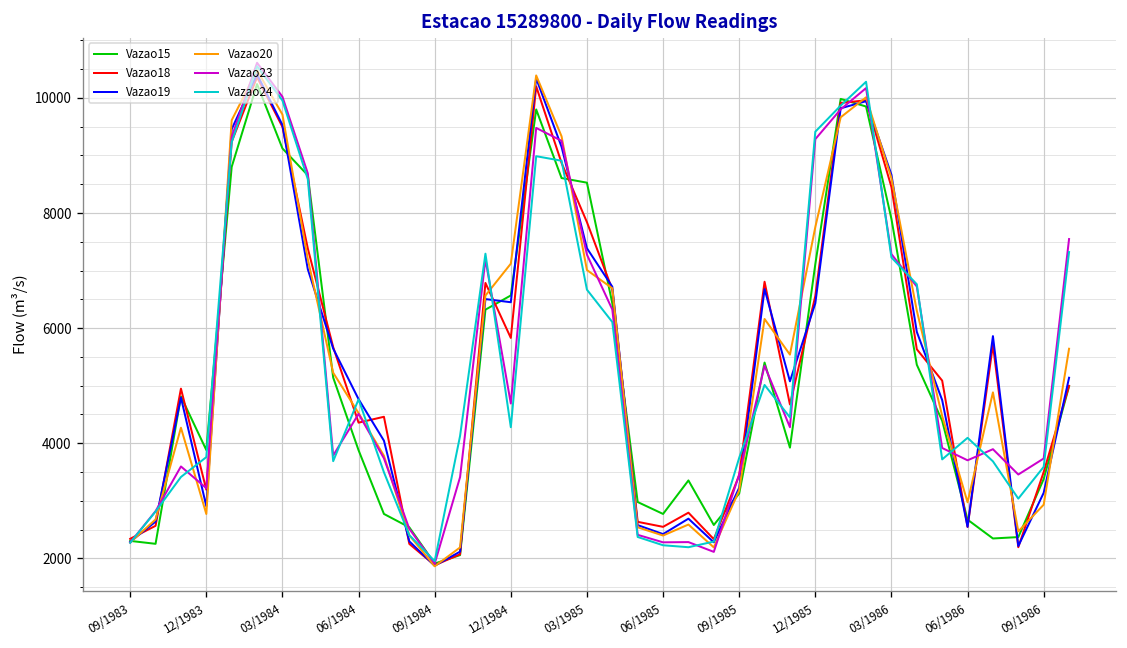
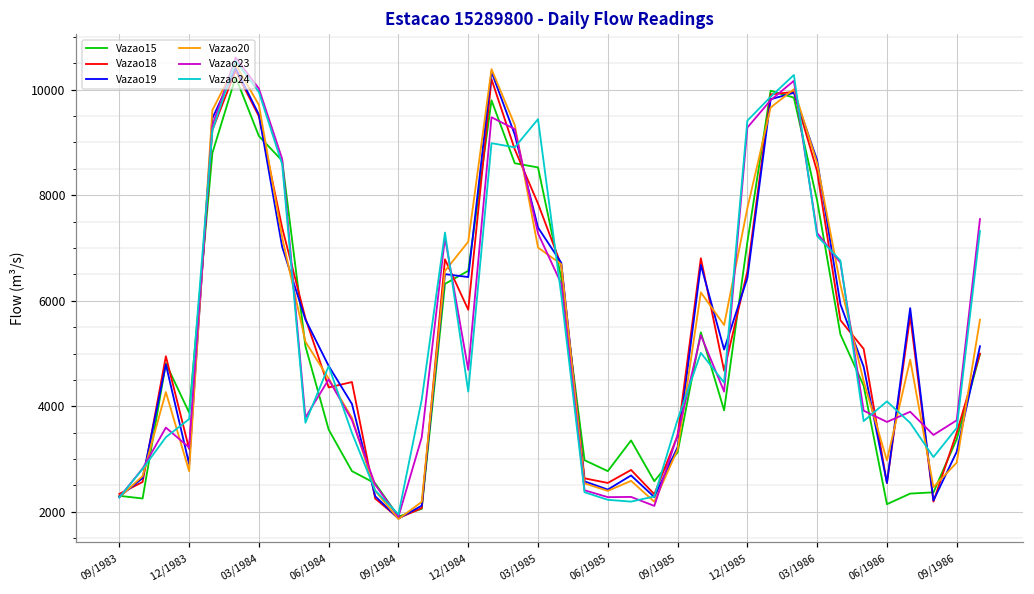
Vazao15, 06/1984: 3900 -> 3600
Vazao24, 03/1985: 6700 -> 9400
Vazao15, 06/1986: 2700 -> 2100
